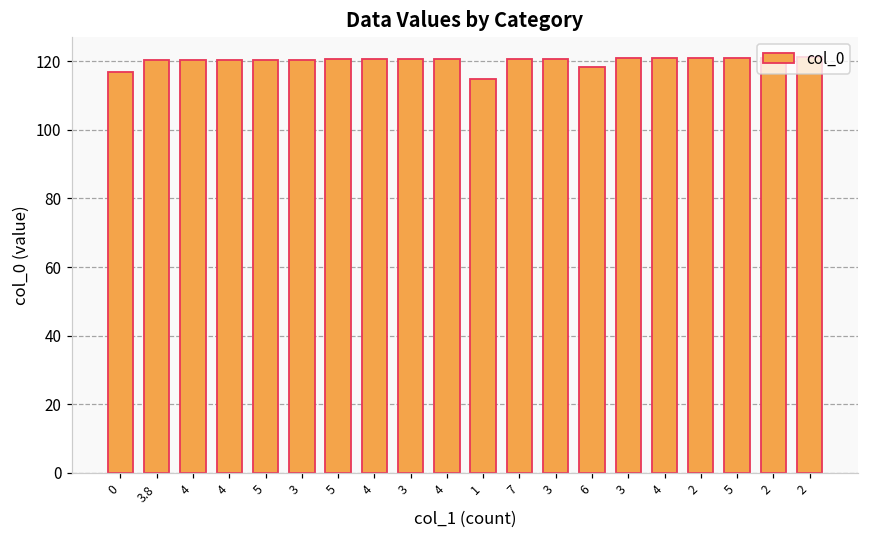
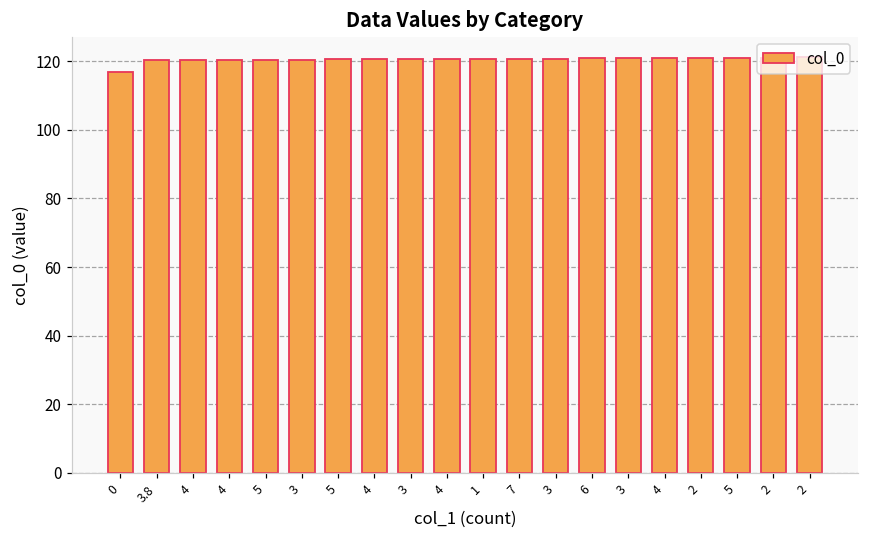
1: 115 -> 121
6: 118 -> 121
